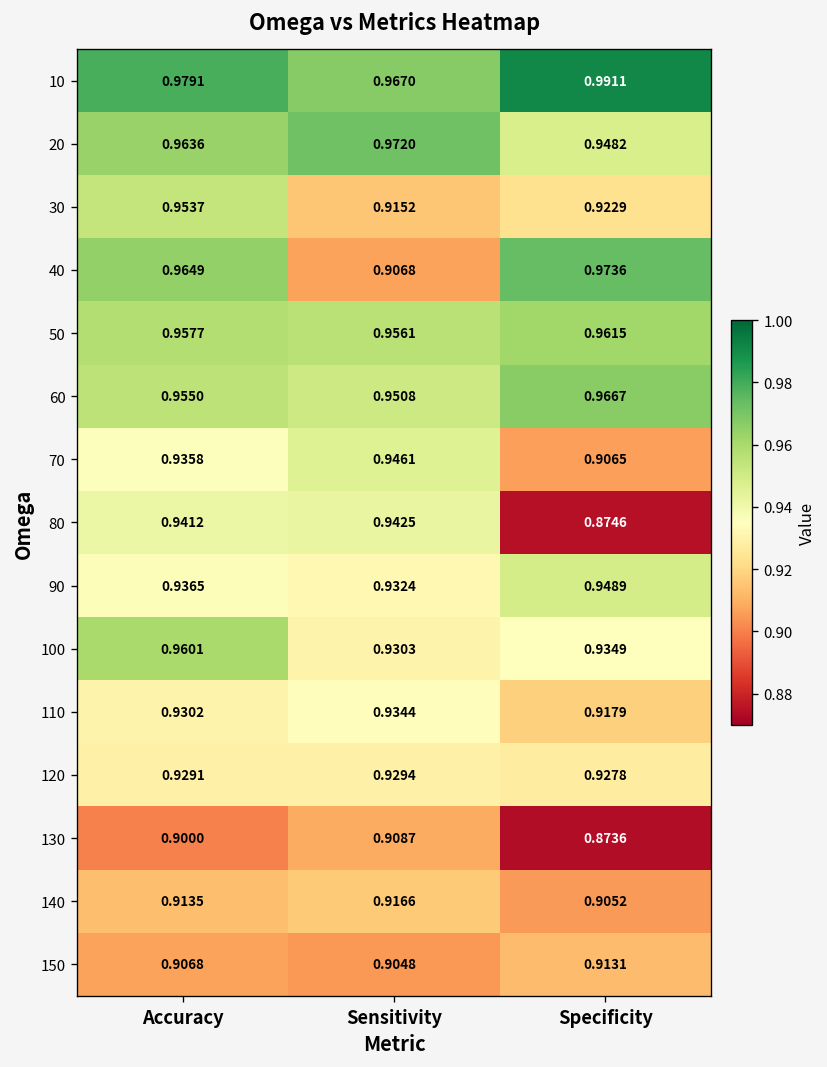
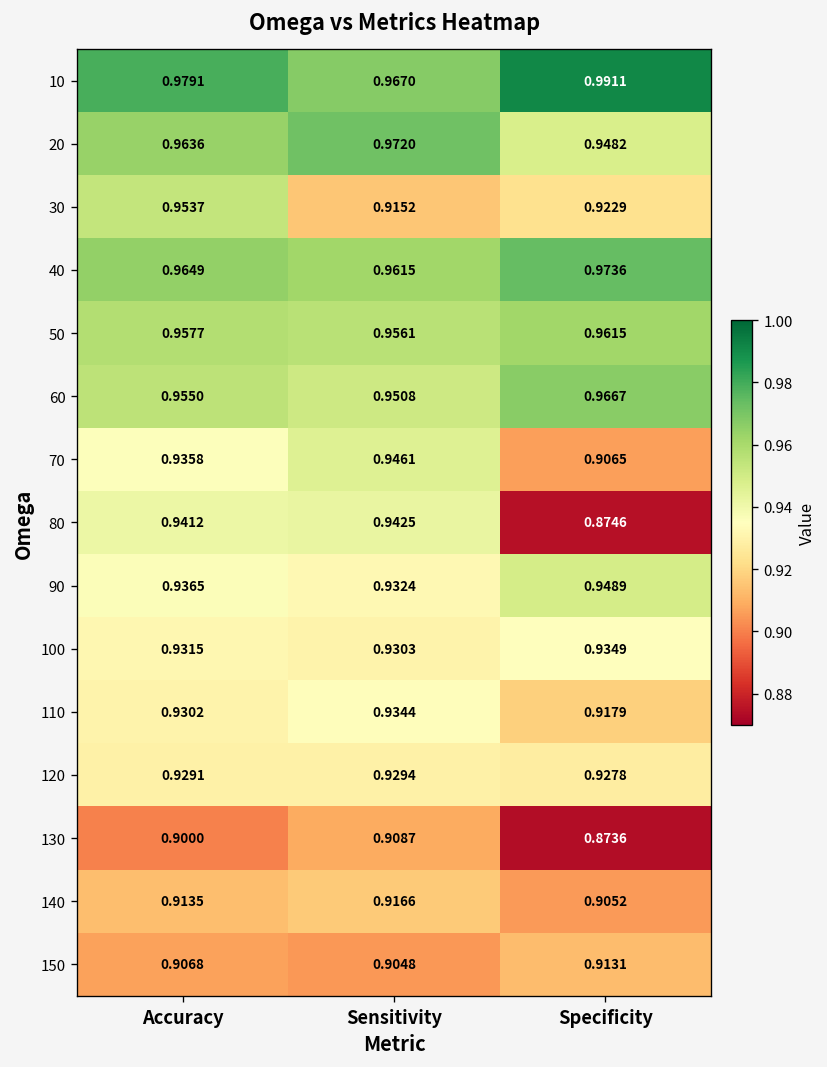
40, Sensitivity: 0.9068 -> 0.9615
100, Accuracy: 0.9601 -> 0.9315
